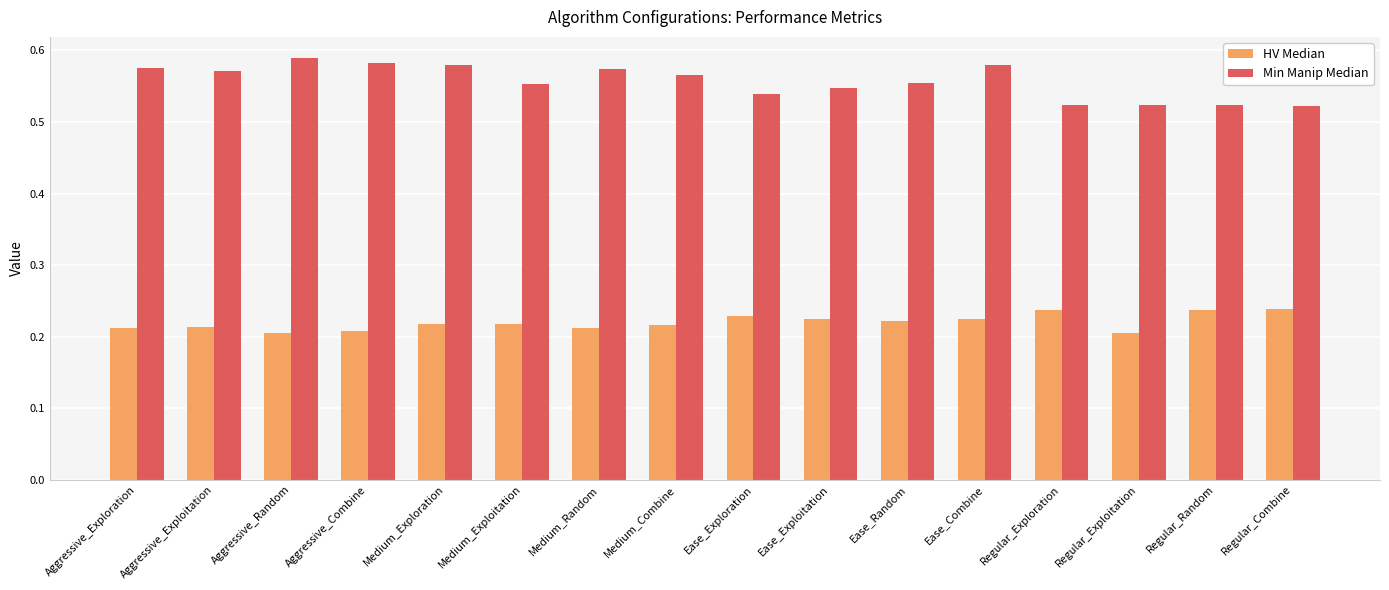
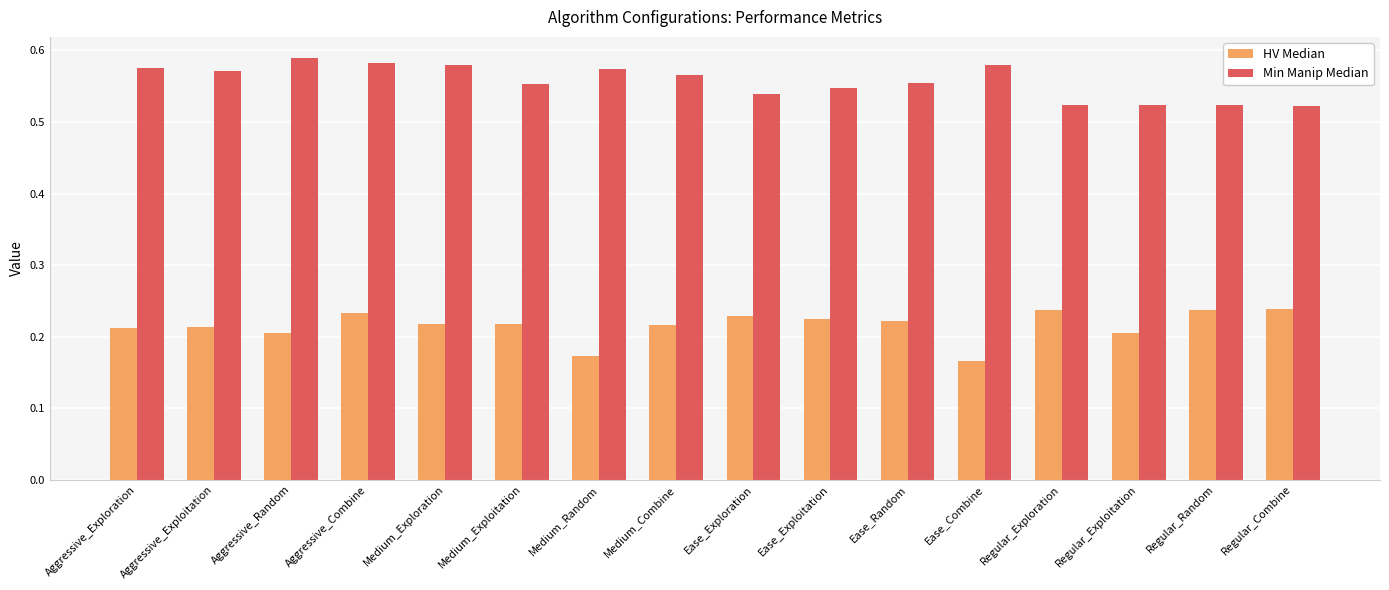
HV Median, Aggressive_Combine: 0.21 -> 0.23
HV Median, Medium_Random: 0.21 -> 0.17
HV Median, Ease_Combine: 0.22 -> 0.17
